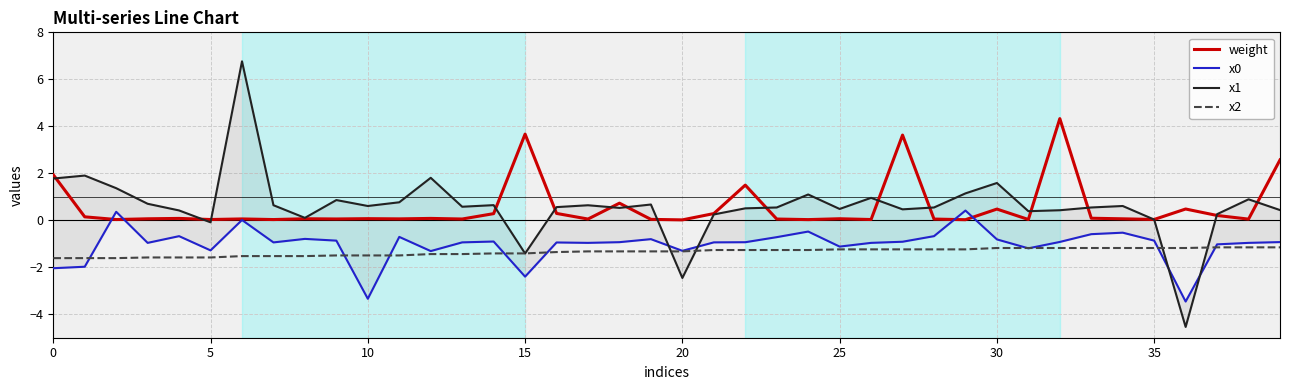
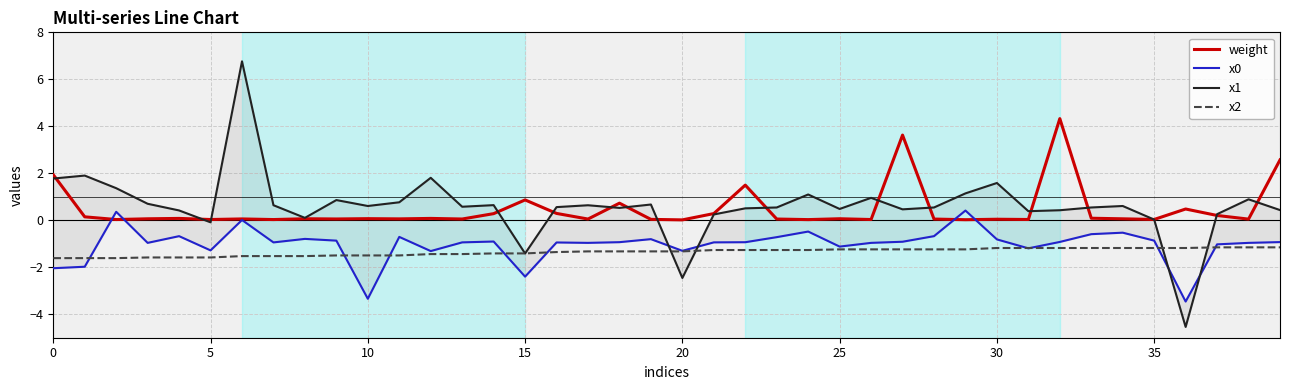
weight, 15: 3.7 -> 0.9
weight, 30: 0.5 -> 0.0
